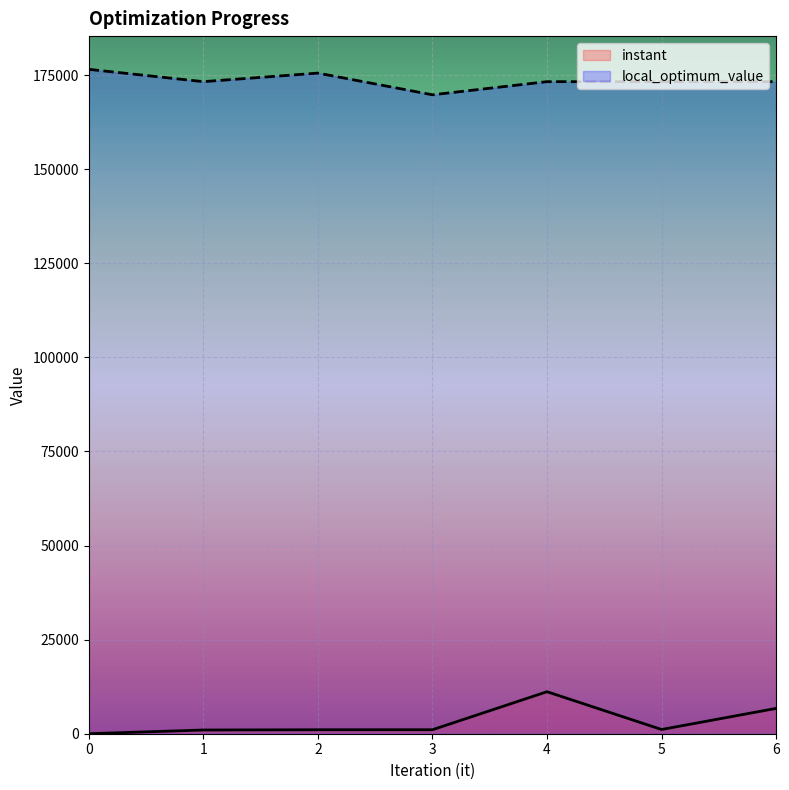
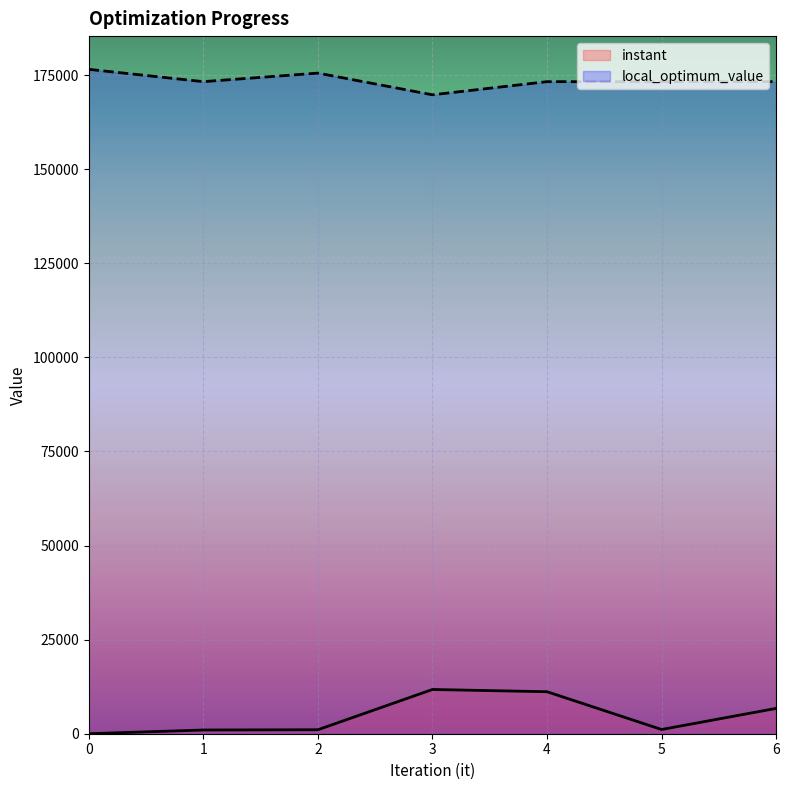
instant, 3: 1000 -> 12000
